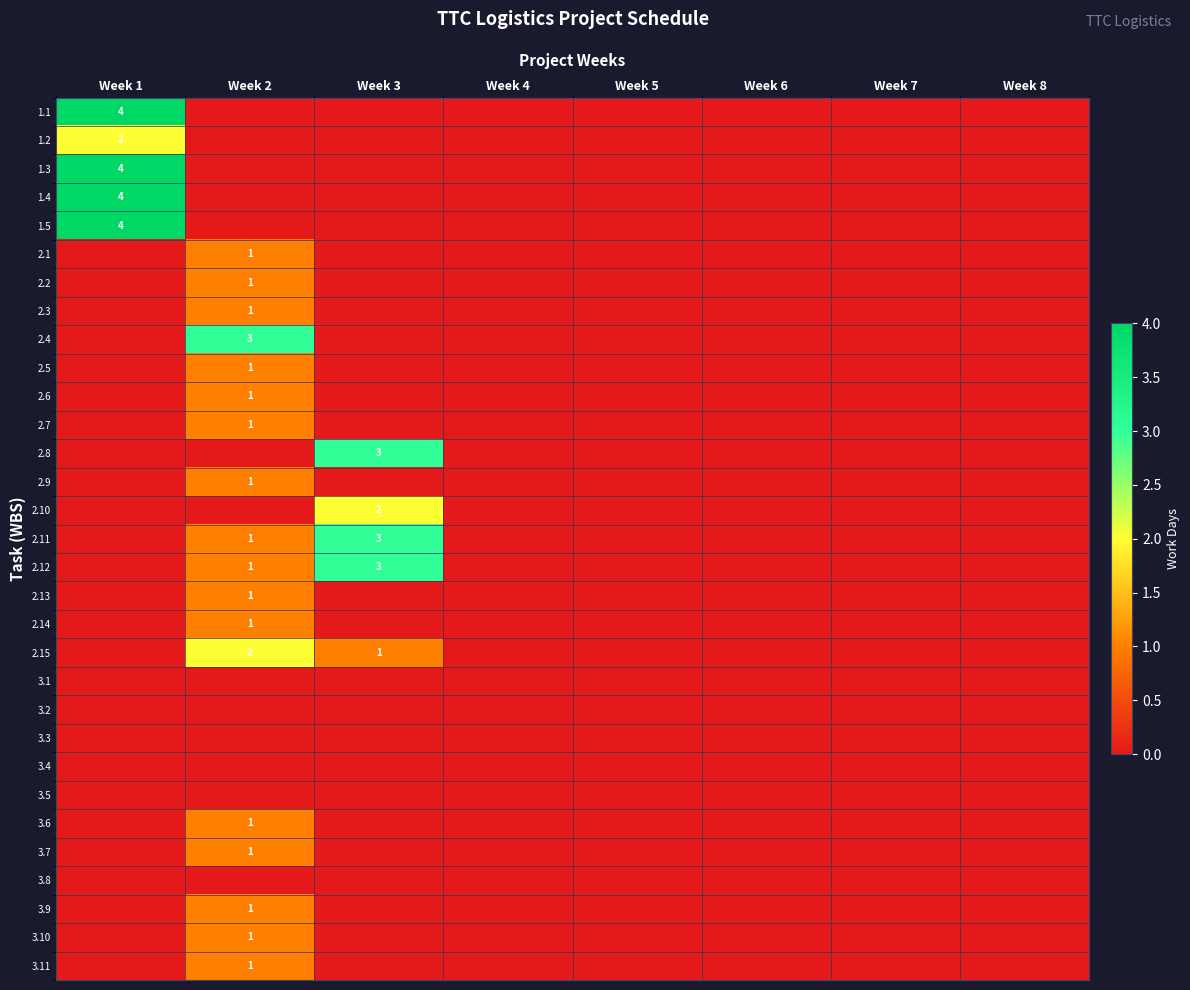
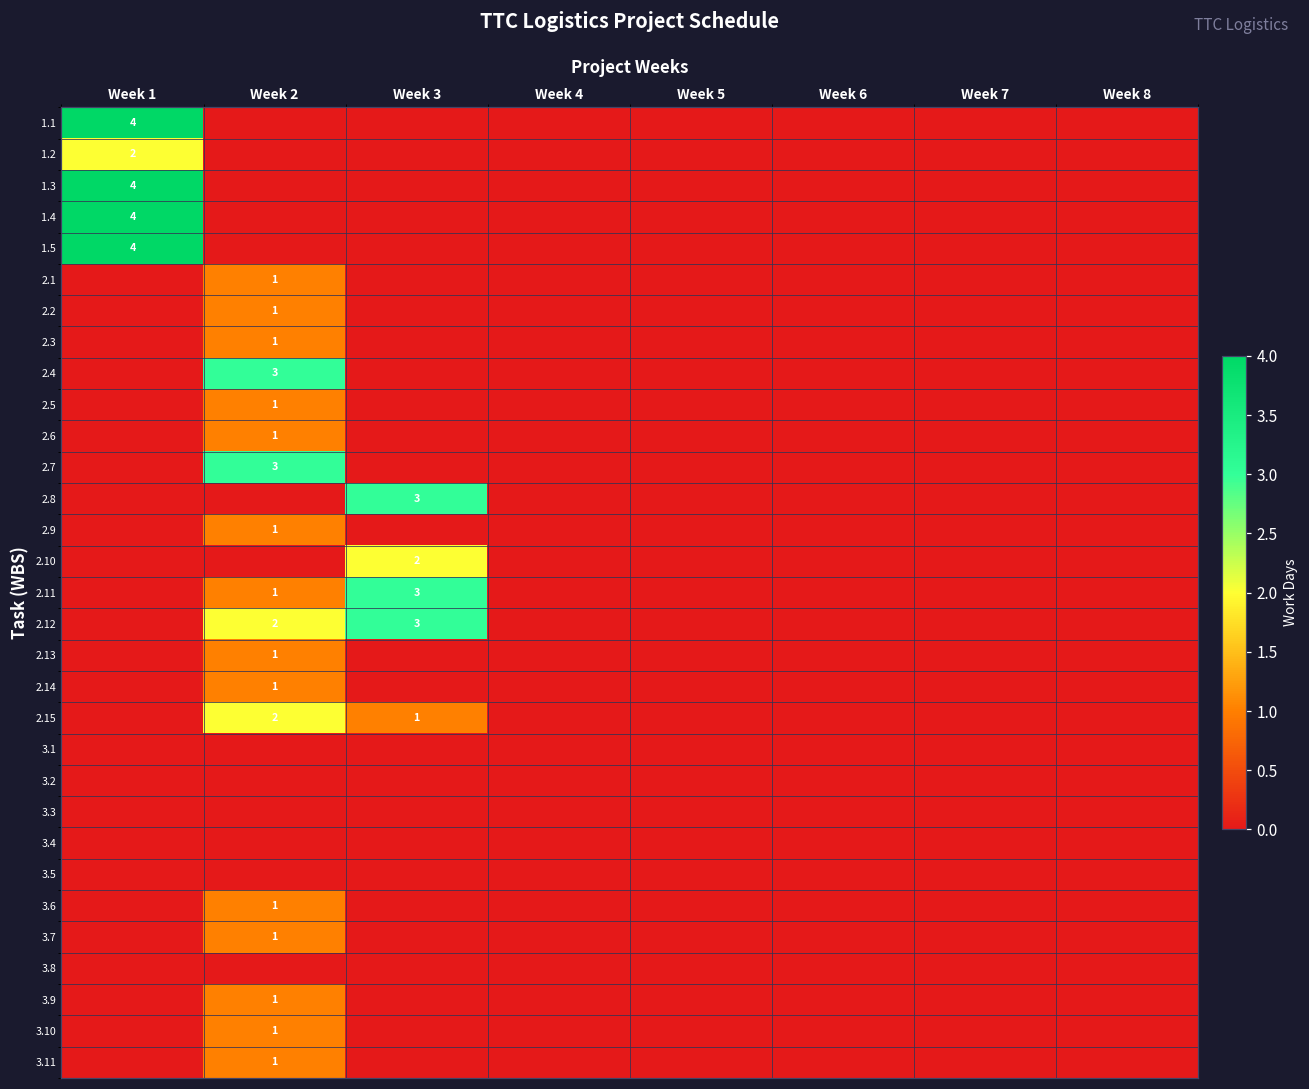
2.7, Week 2: 1 -> 3
2.12, Week 2: 1 -> 2
